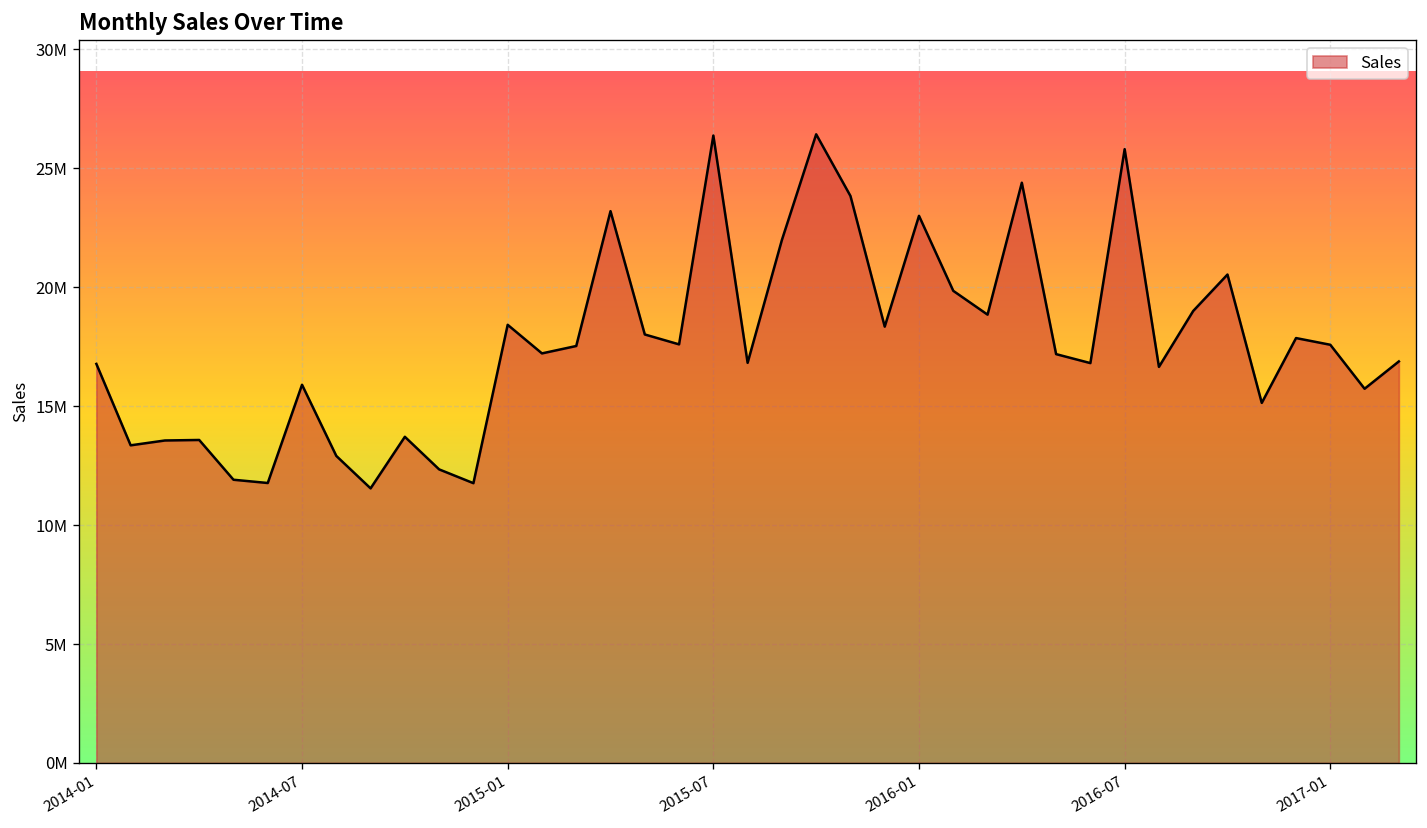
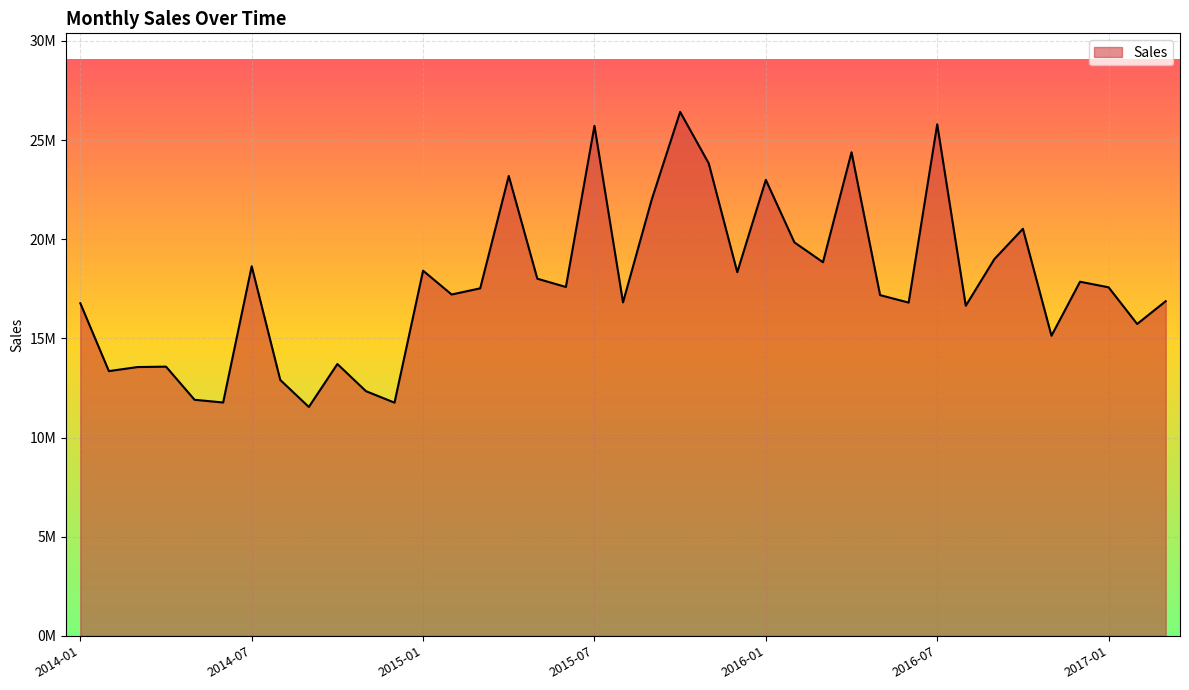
2014-07: 15900000 -> 18600000
2015-07: 26400000 -> 25700000
